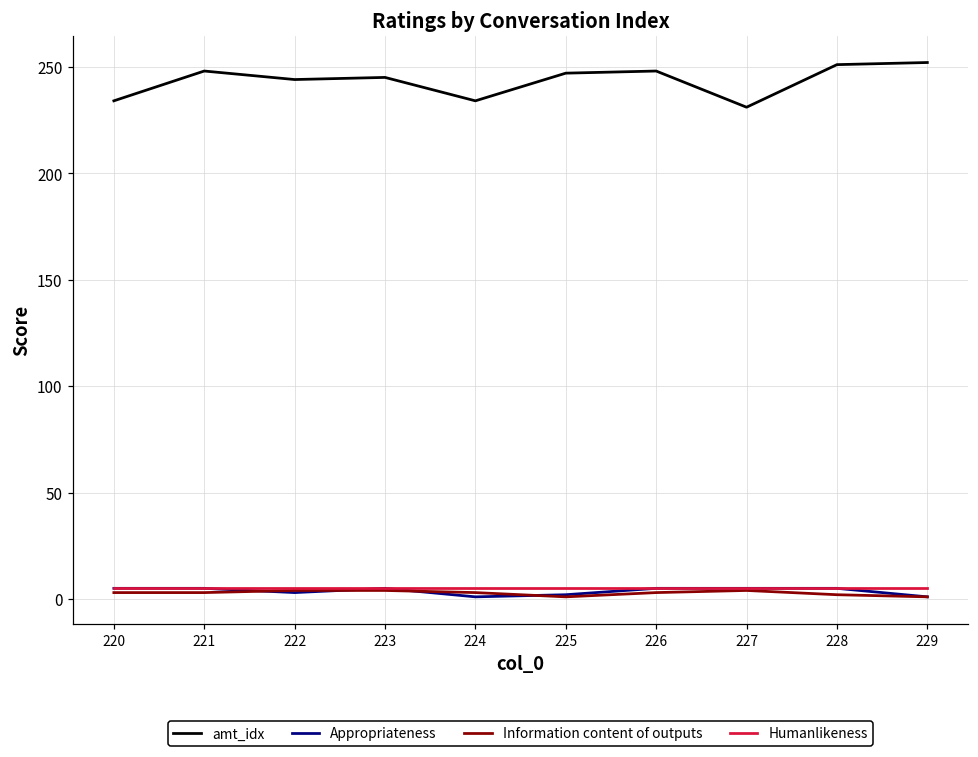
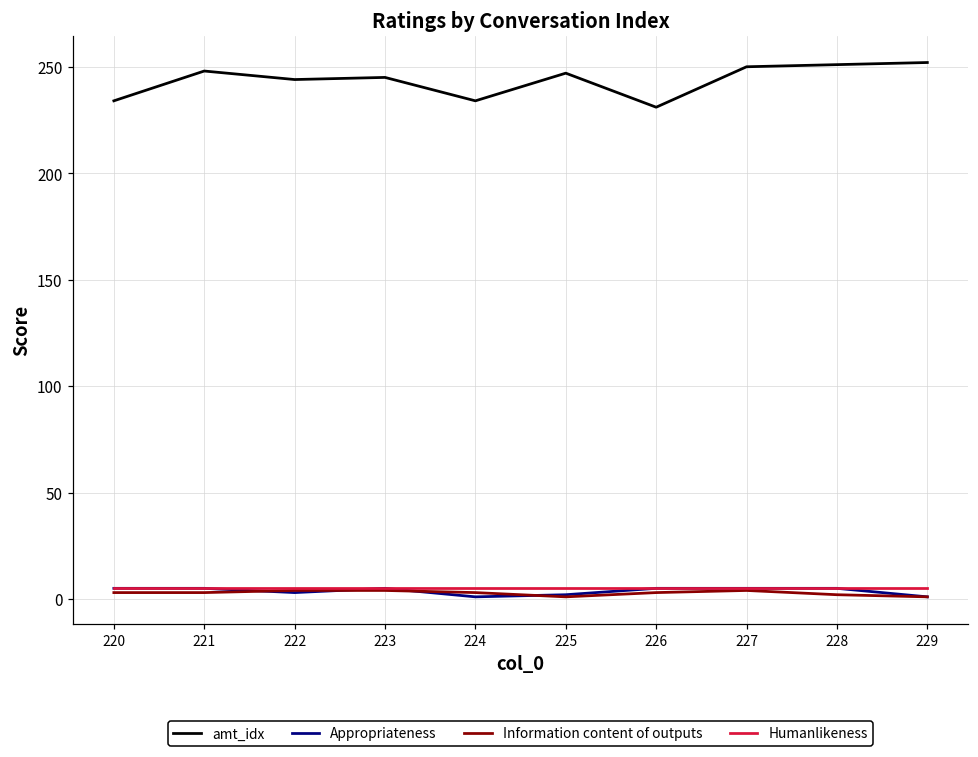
amt_idx, 226: 248 -> 231
amt_idx, 227: 231 -> 250
